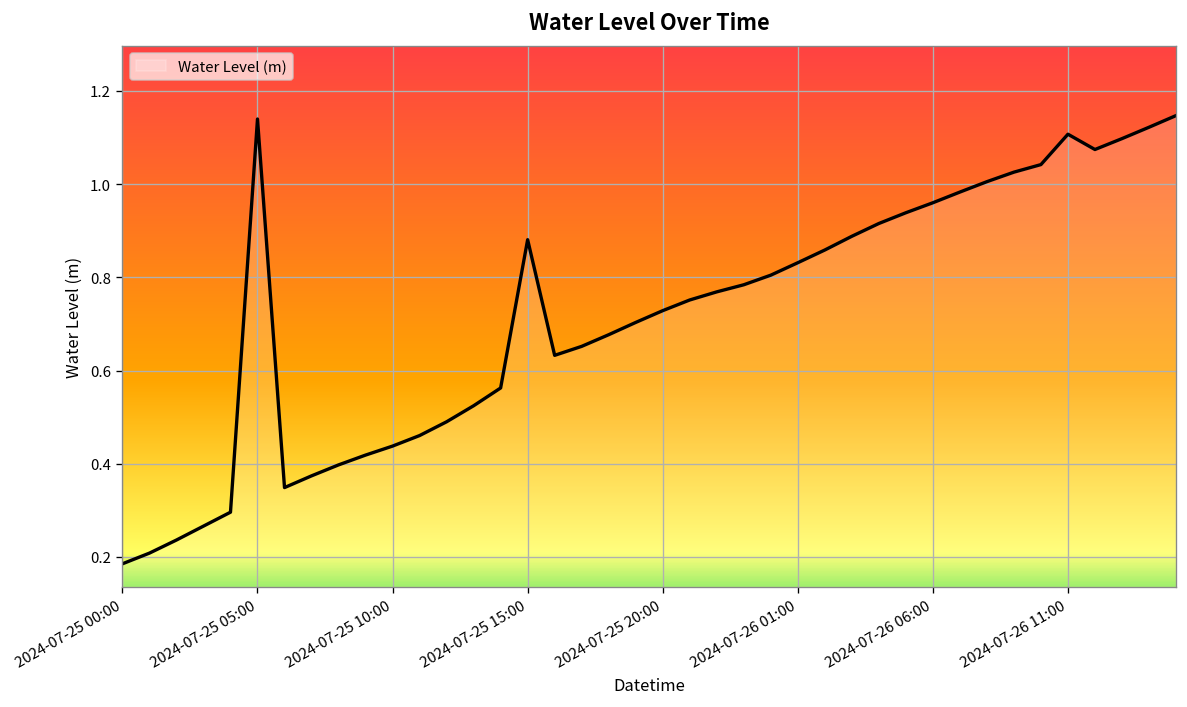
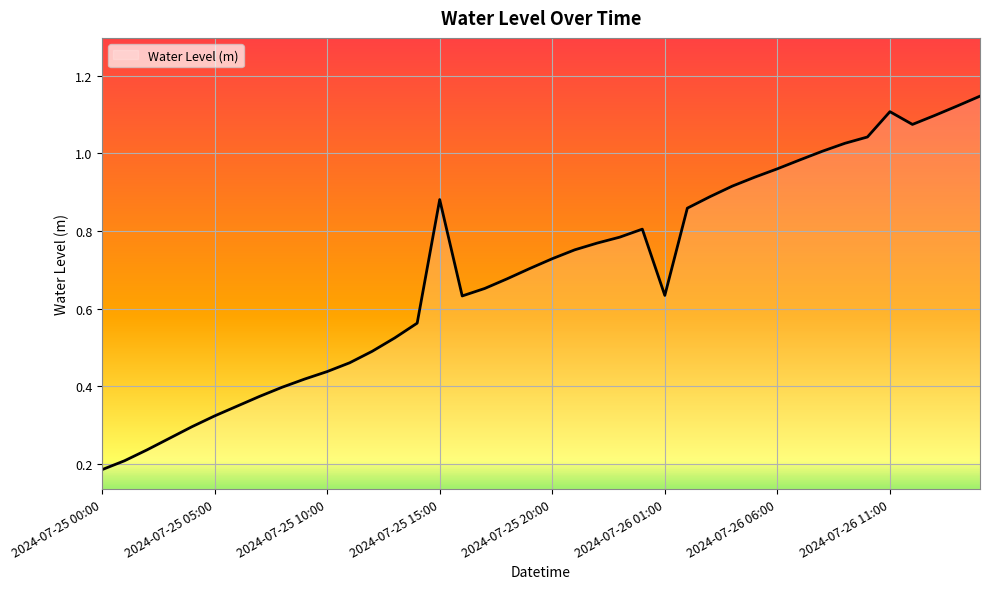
2024-07-25 05:00: 1.14 -> 0.32
2024-07-26 01:00: 0.83 -> 0.63
